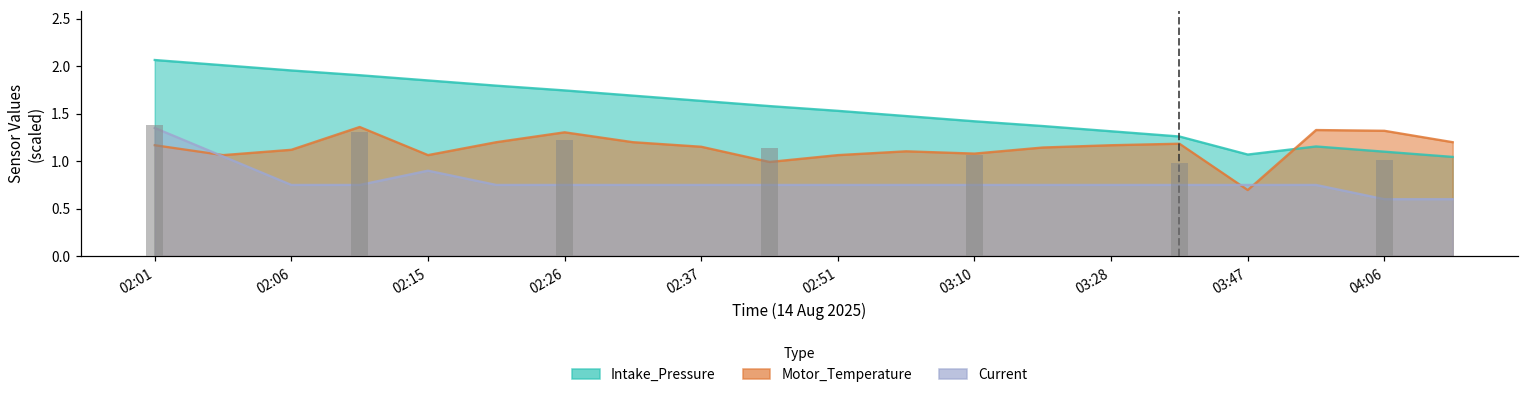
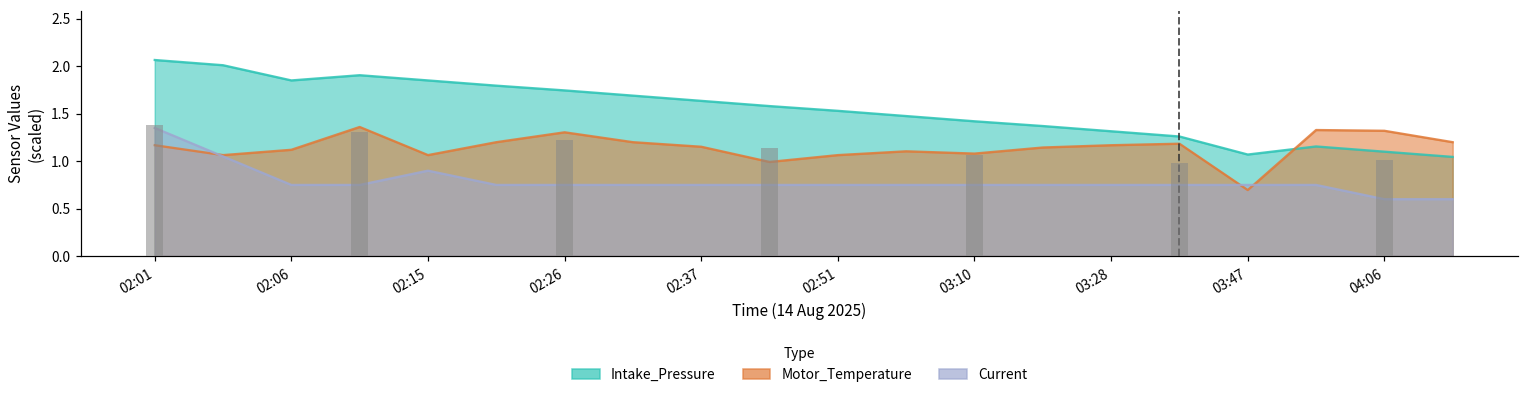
Intake_Pressure, 02:06: 2.0 -> 1.8
